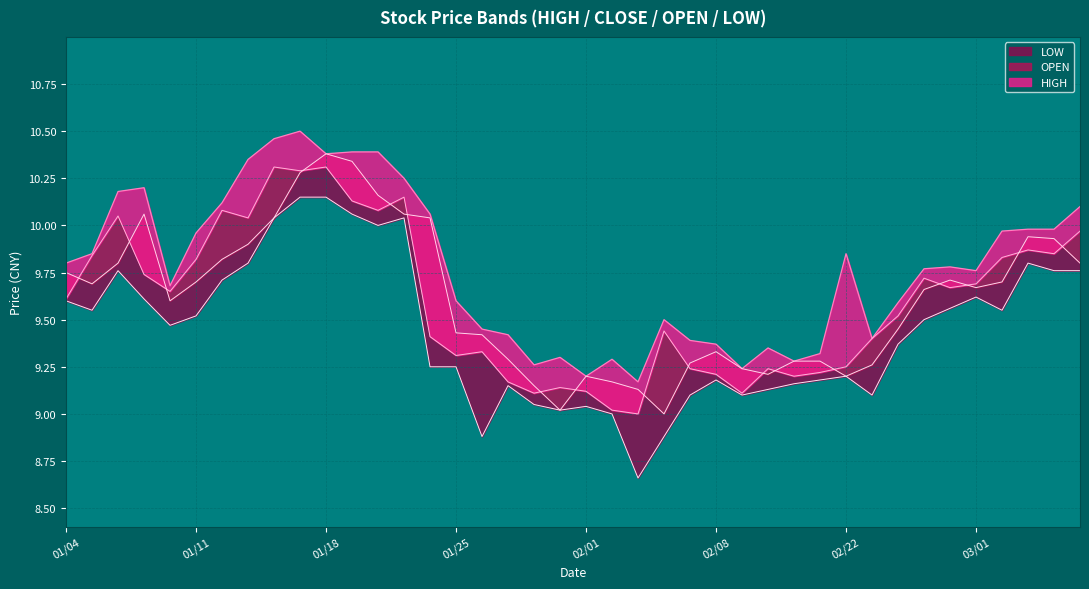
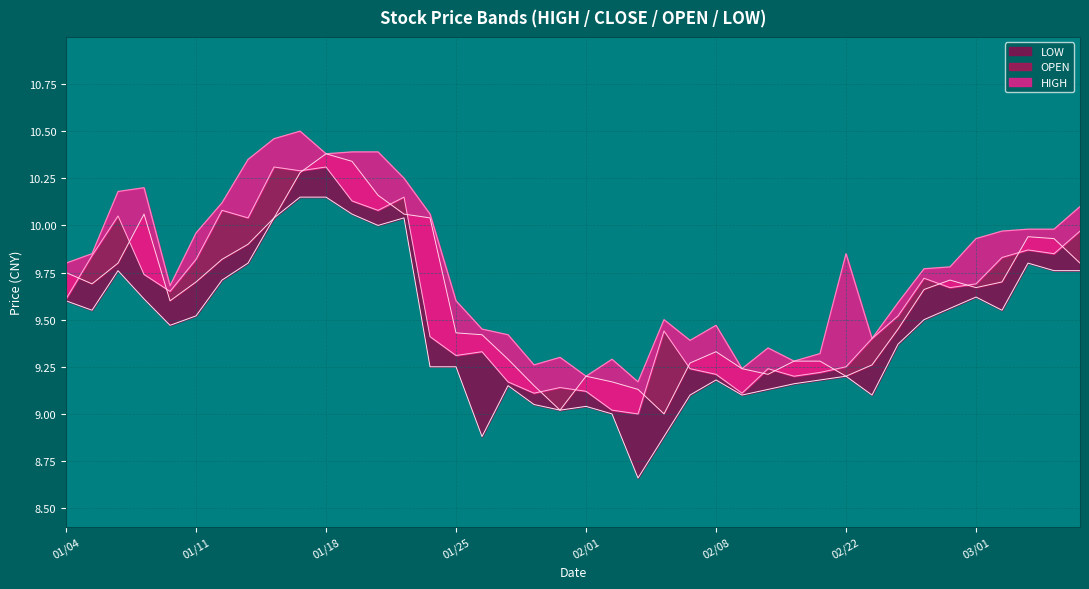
HIGH, 02/08: 9.37 -> 9.47
HIGH, 03/01: 9.76 -> 9.93
